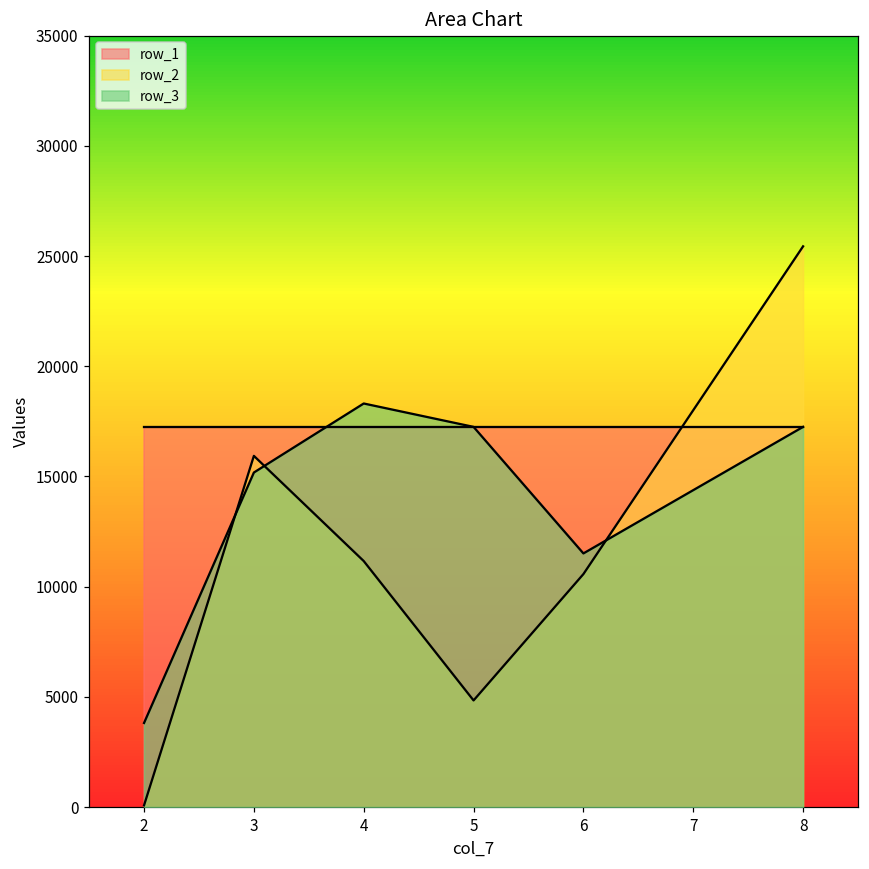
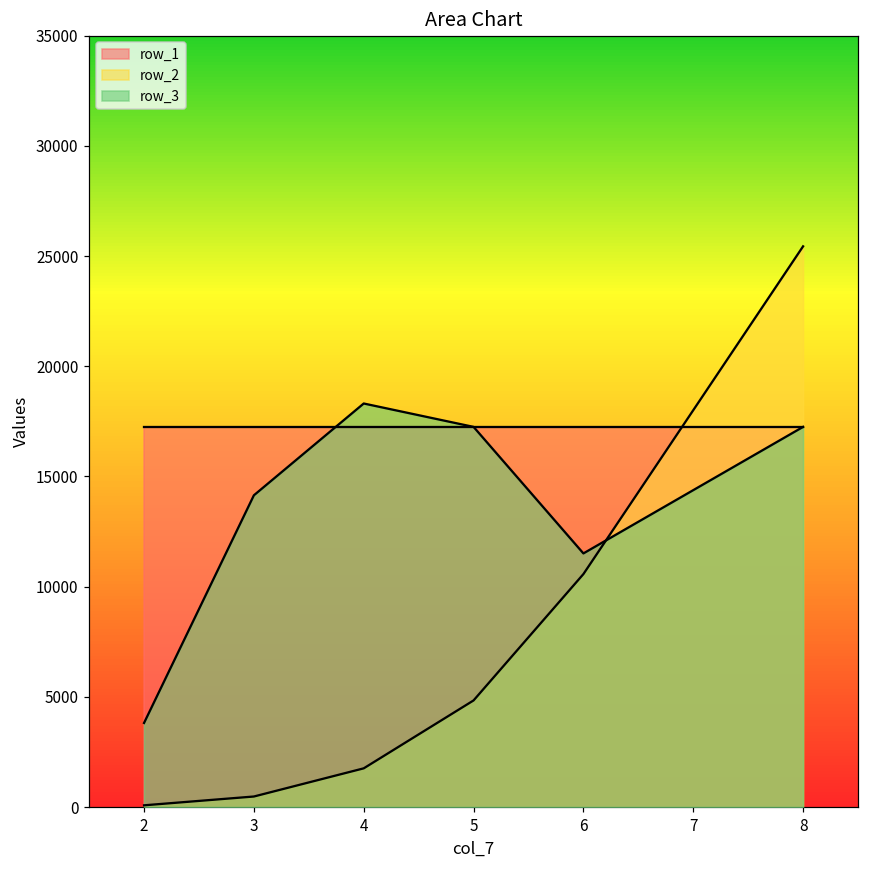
row_2, 3: 15900 -> 500
row_3, 3: 15200 -> 14100
row_2, 4: 11200 -> 1800
